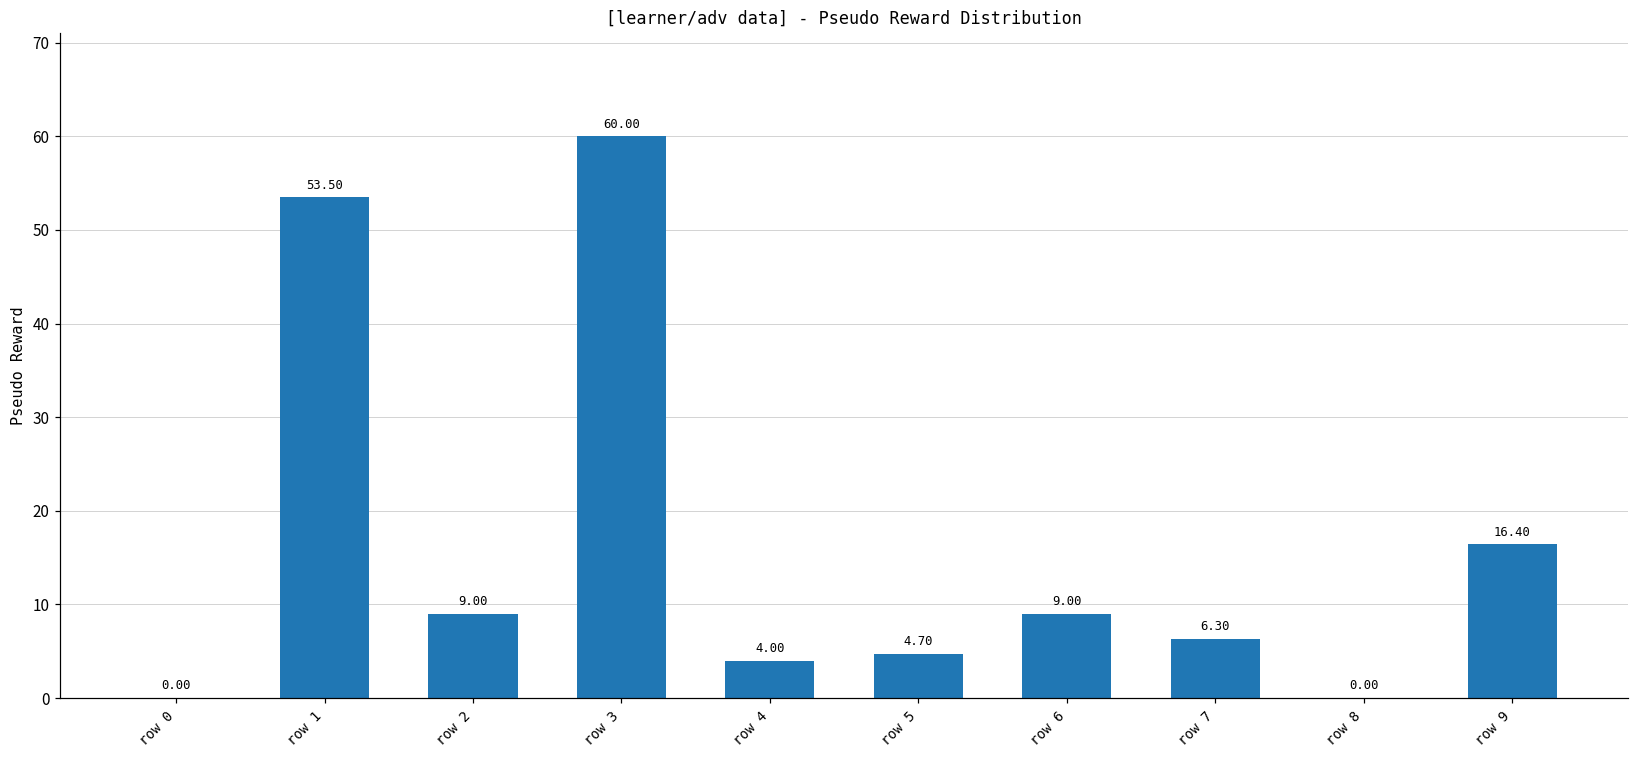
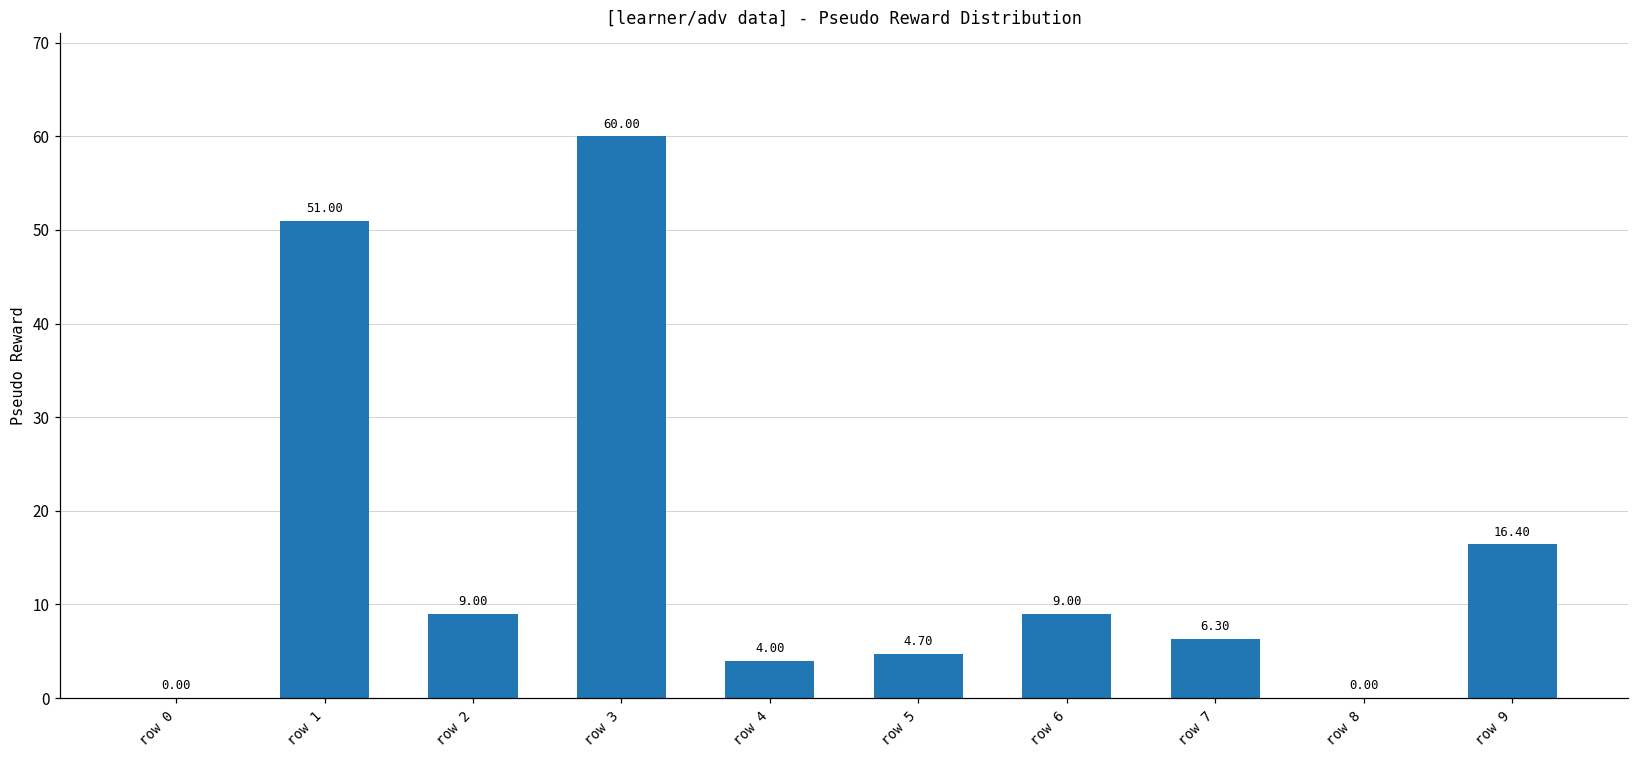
row 1: 53.50 -> 51.00
